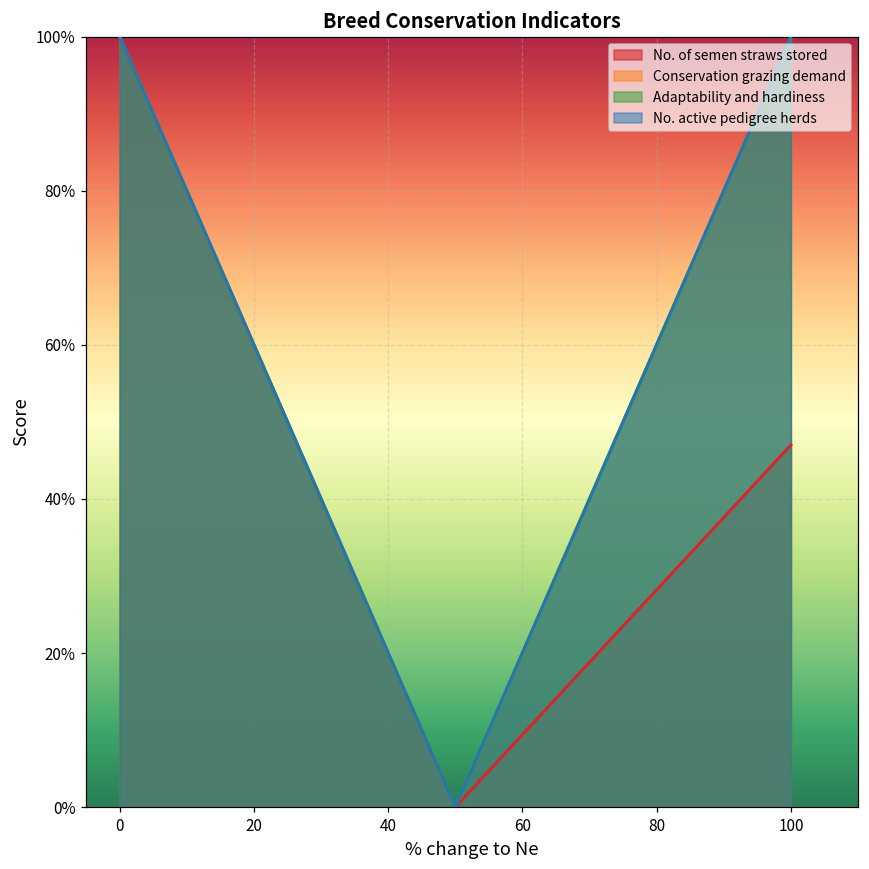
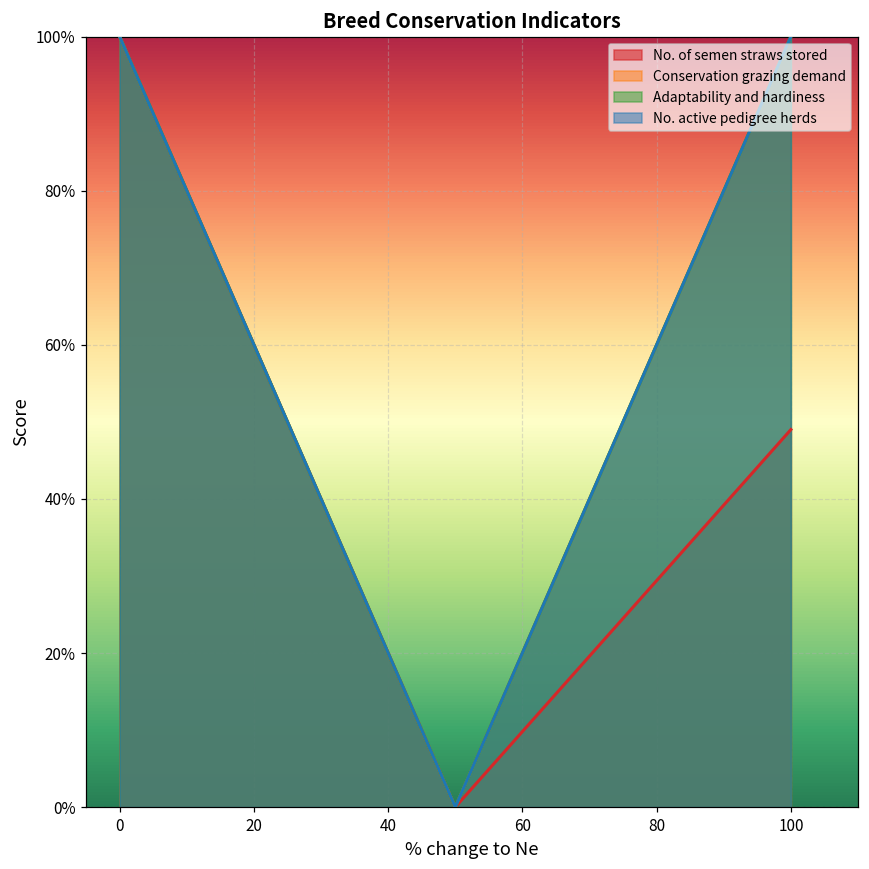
No. of semen straws stored, 100: 47% -> 49%
